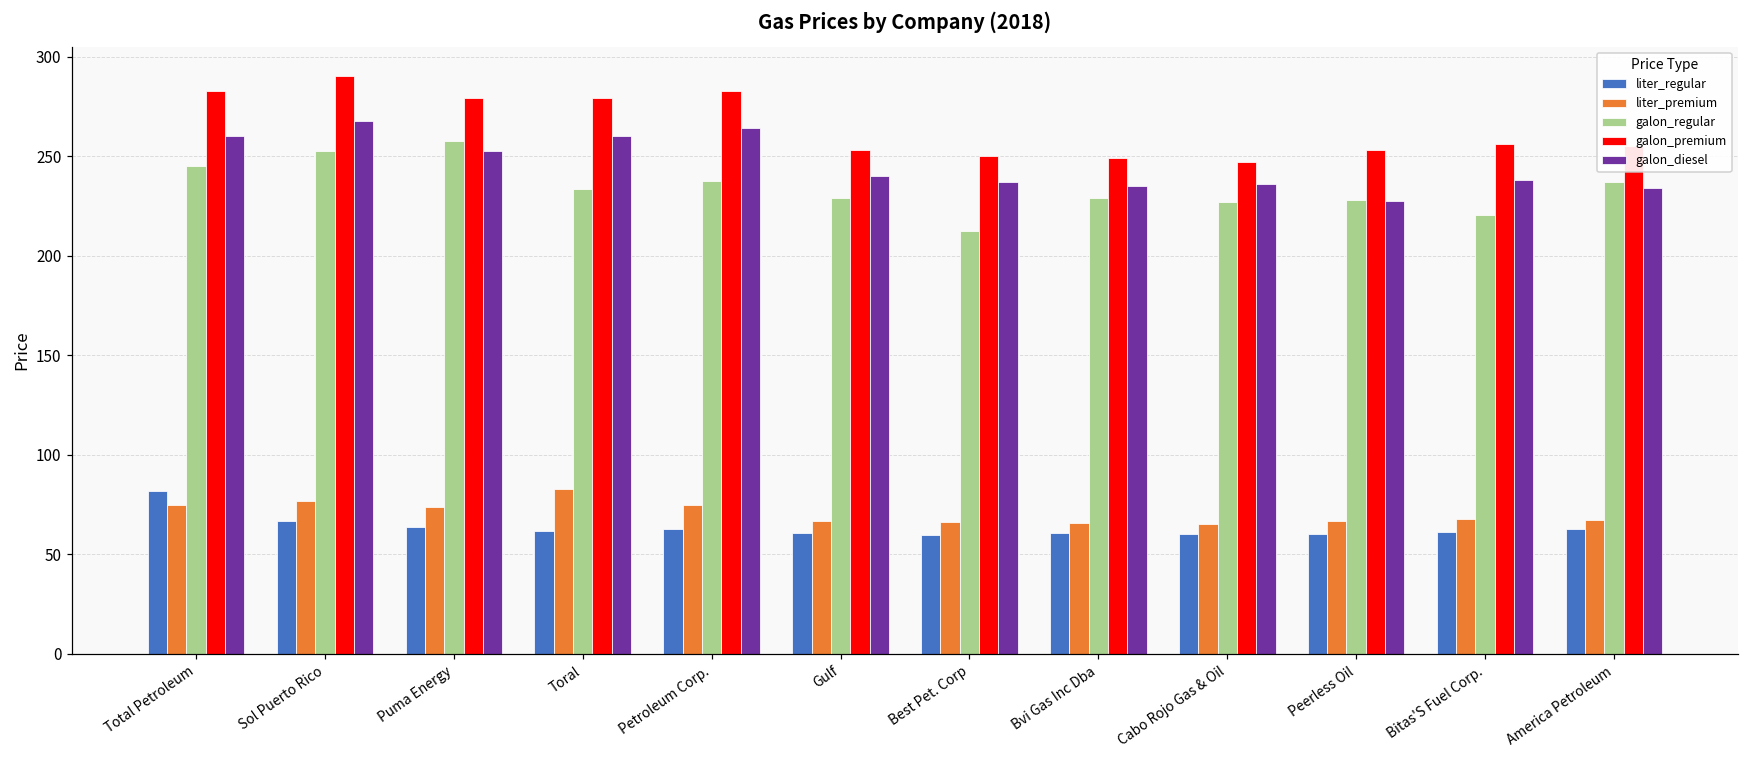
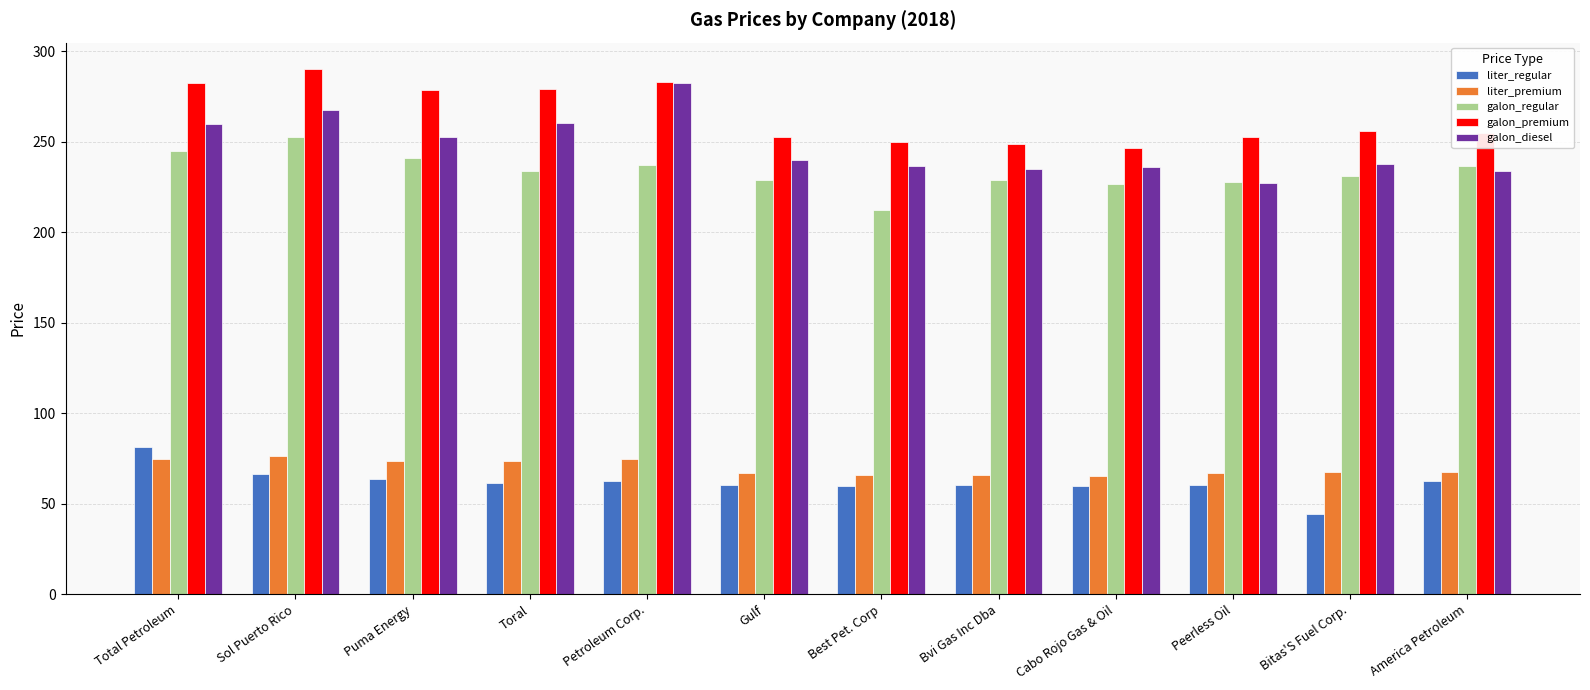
galon_regular, Puma Energy: 258 -> 241
liter_premium, Toral: 83 -> 74
galon_diesel, Petroleum Corp.: 264 -> 283
liter_regular, Bitas'S Fuel Corp.: 61 -> 44
galon_regular, Bitas'S Fuel Corp.: 220 -> 231
